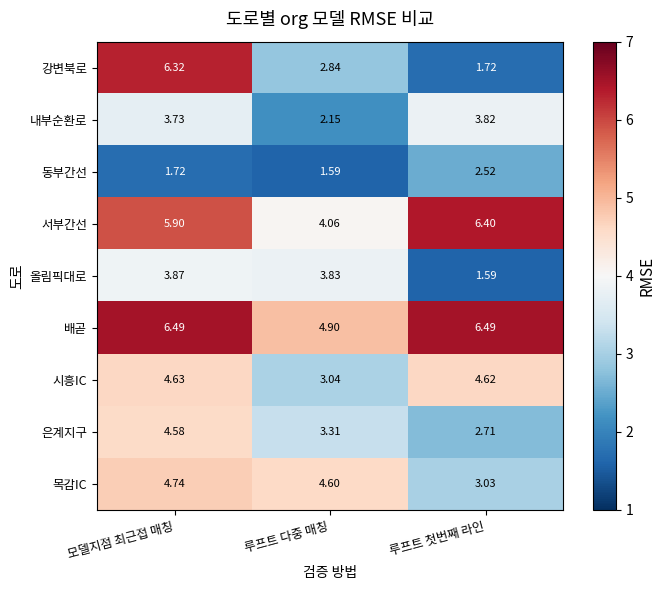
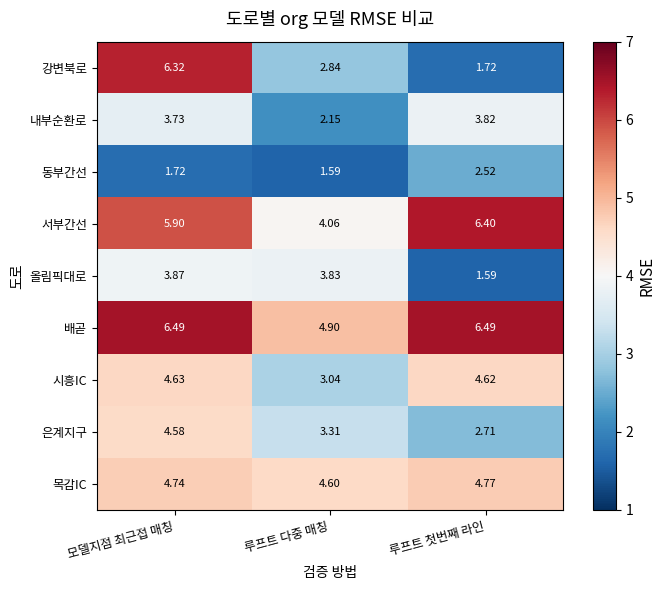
목감IC, 루프트 첫번째 라인: 3.03 -> 4.77
